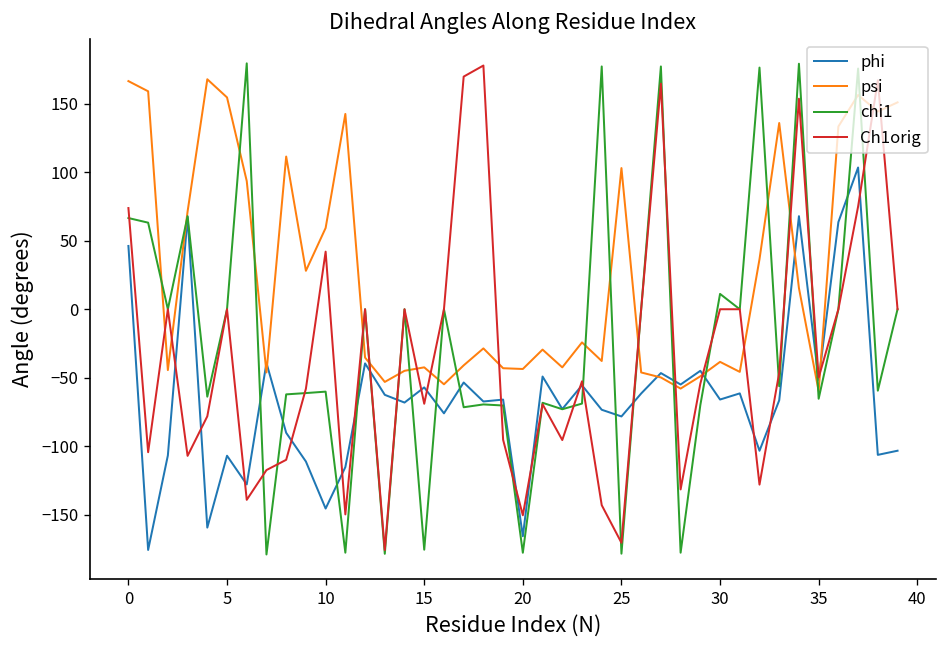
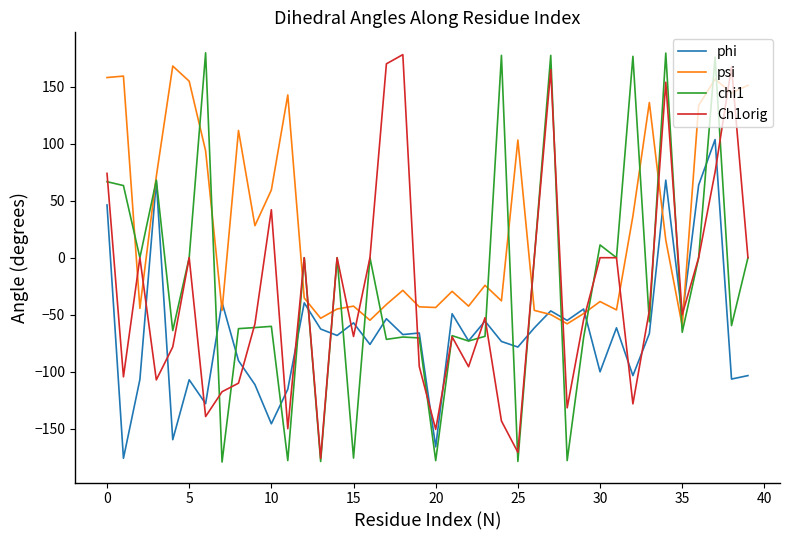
psi, 0: 167 -> 158
phi, 30: -66 -> -100
